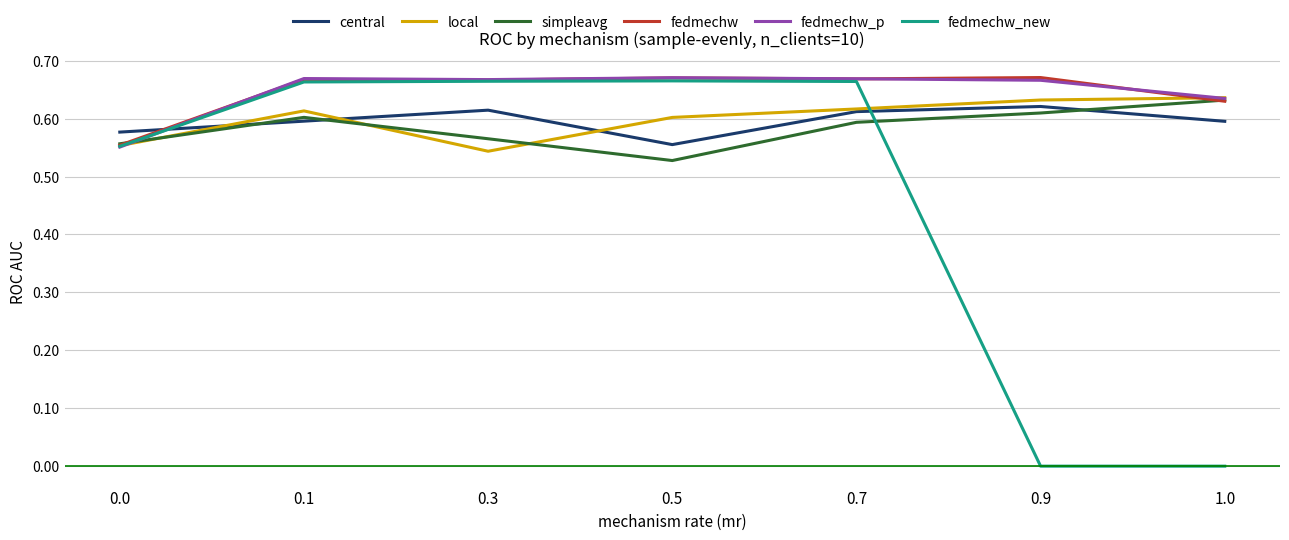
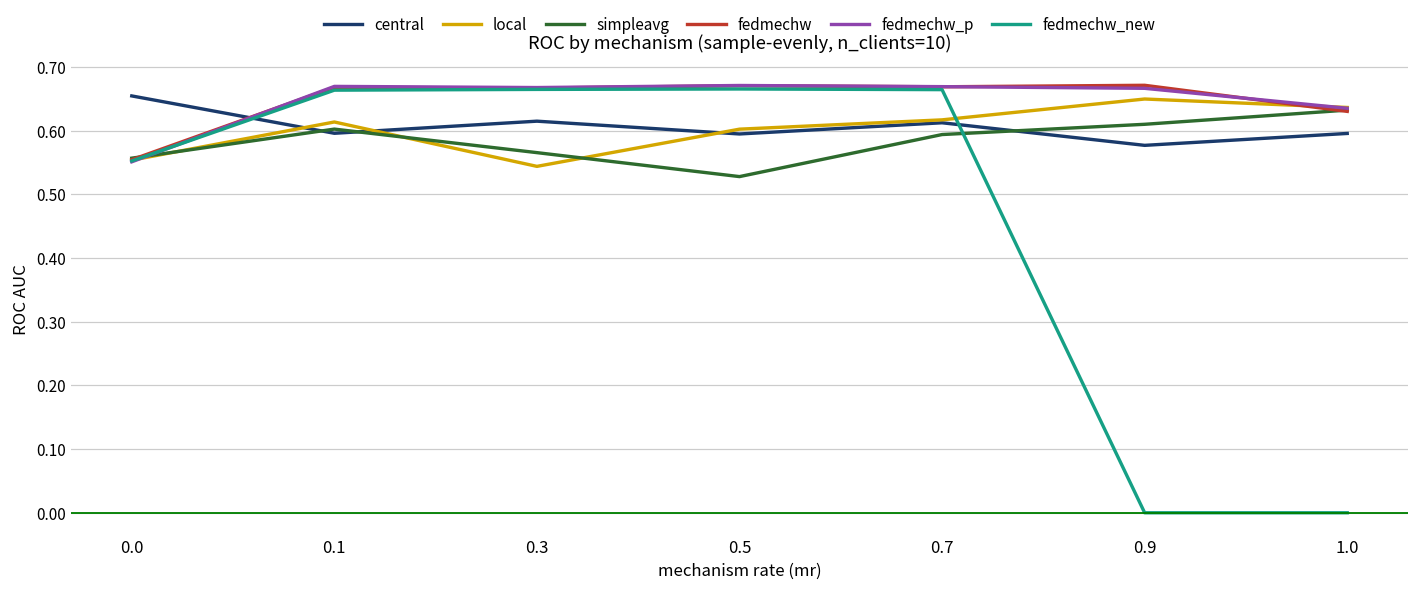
central, 0.0: 0.58 -> 0.65
central, 0.5: 0.56 -> 0.59
central, 0.9: 0.62 -> 0.58
local, 0.9: 0.63 -> 0.65
